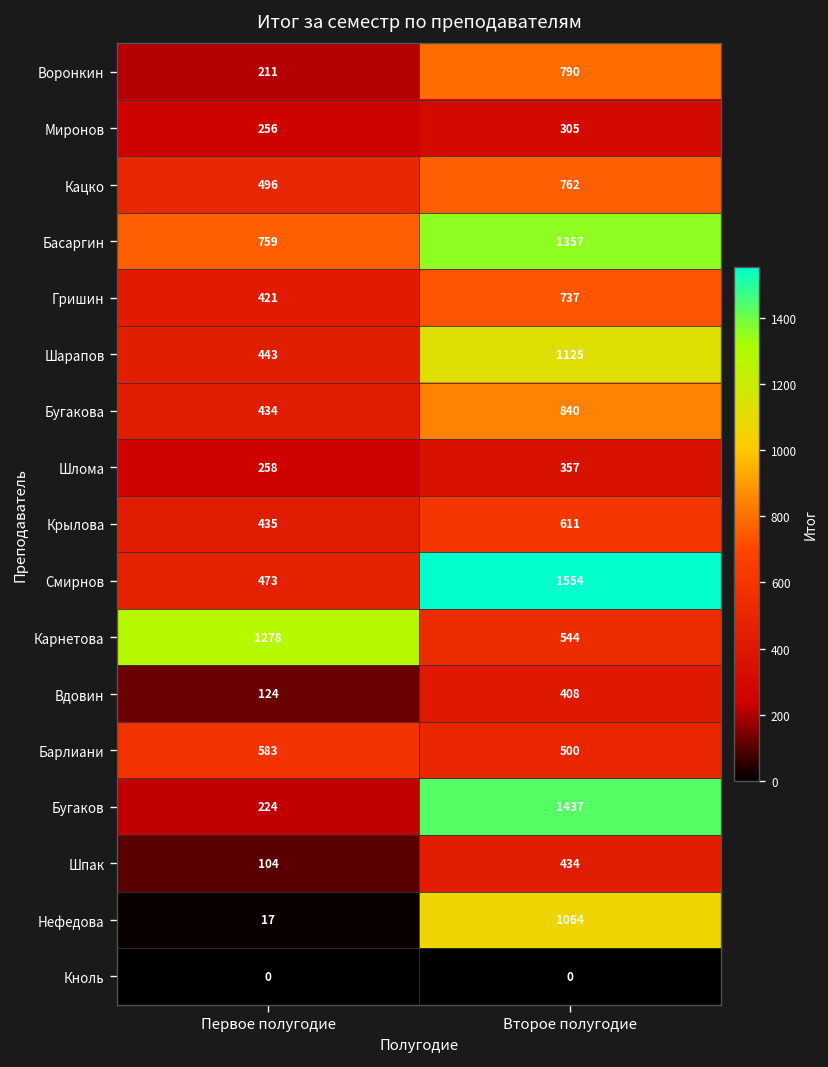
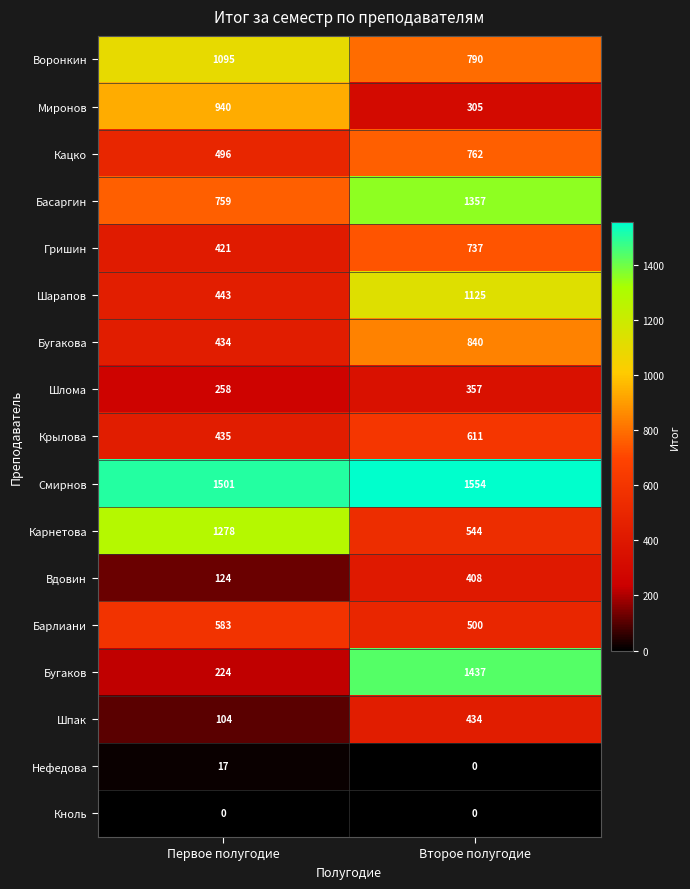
Воронкин, Первое полугодие: 211 -> 1095
Миронов, Первое полугодие: 256 -> 940
Смирнов, Первое полугодие: 473 -> 1501
Нефедова, Второе полугодие: 1064 -> 0
